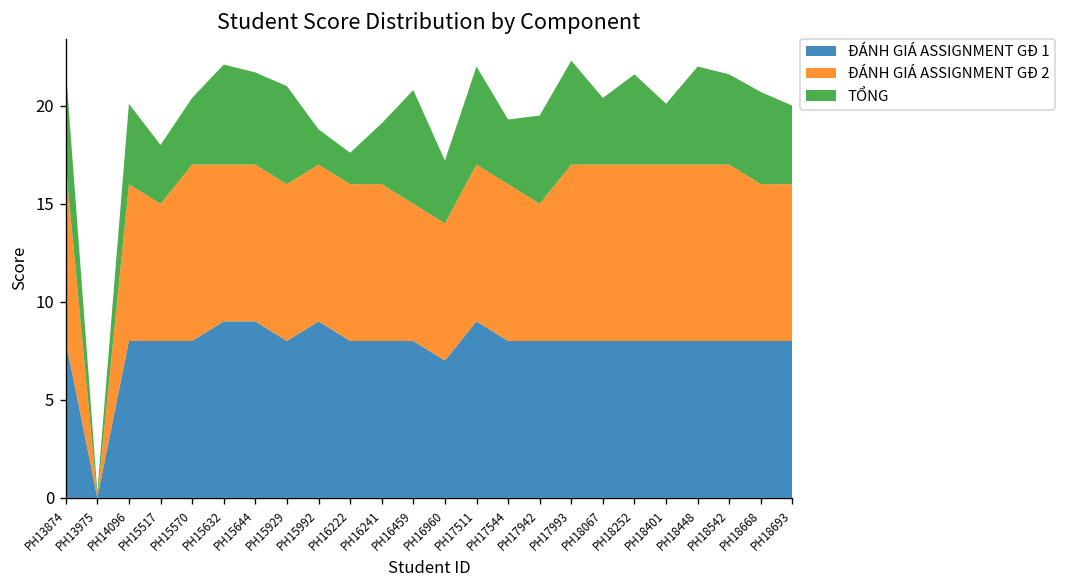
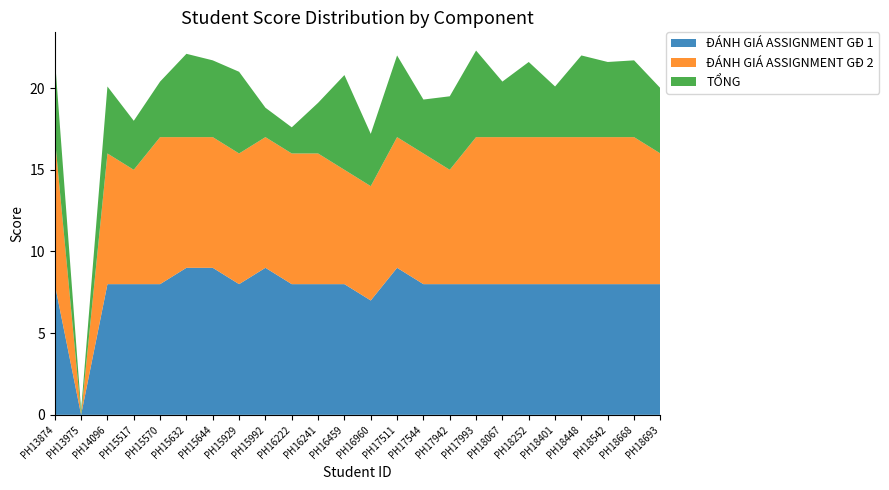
ĐÁNH GIÁ ASSIGNMENT GĐ 2, PH18668: 8 -> 9
